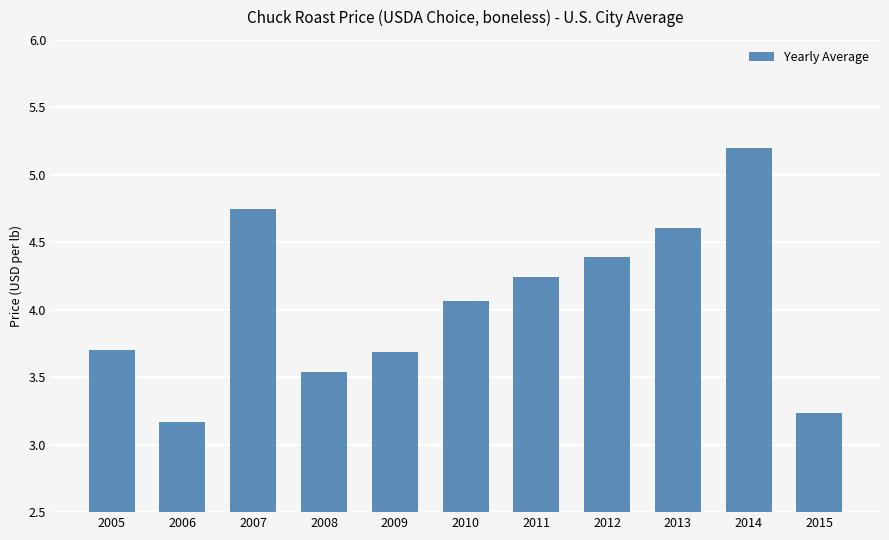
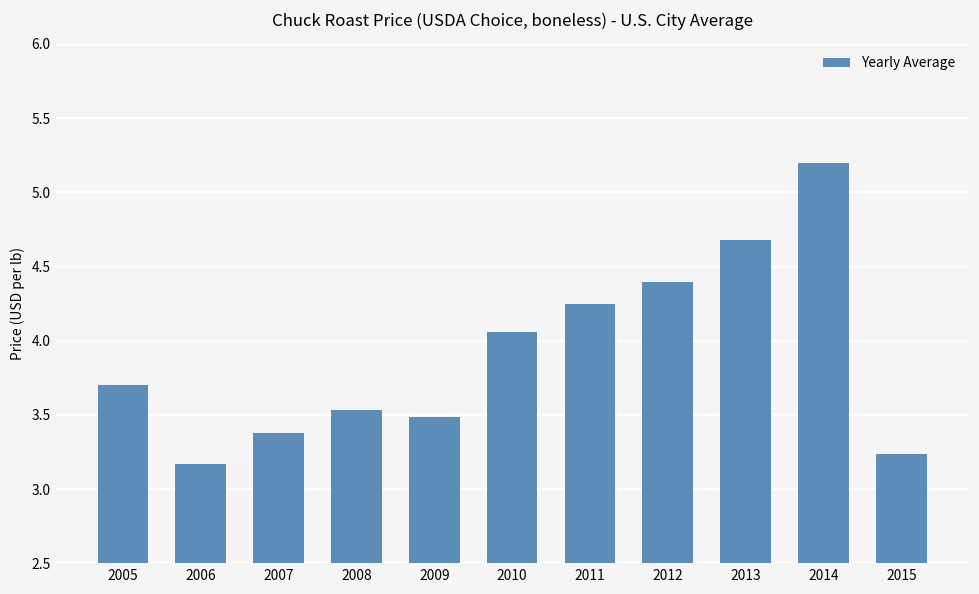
2007: 4.75 -> 3.38
2009: 3.69 -> 3.49
2013: 4.61 -> 4.68
